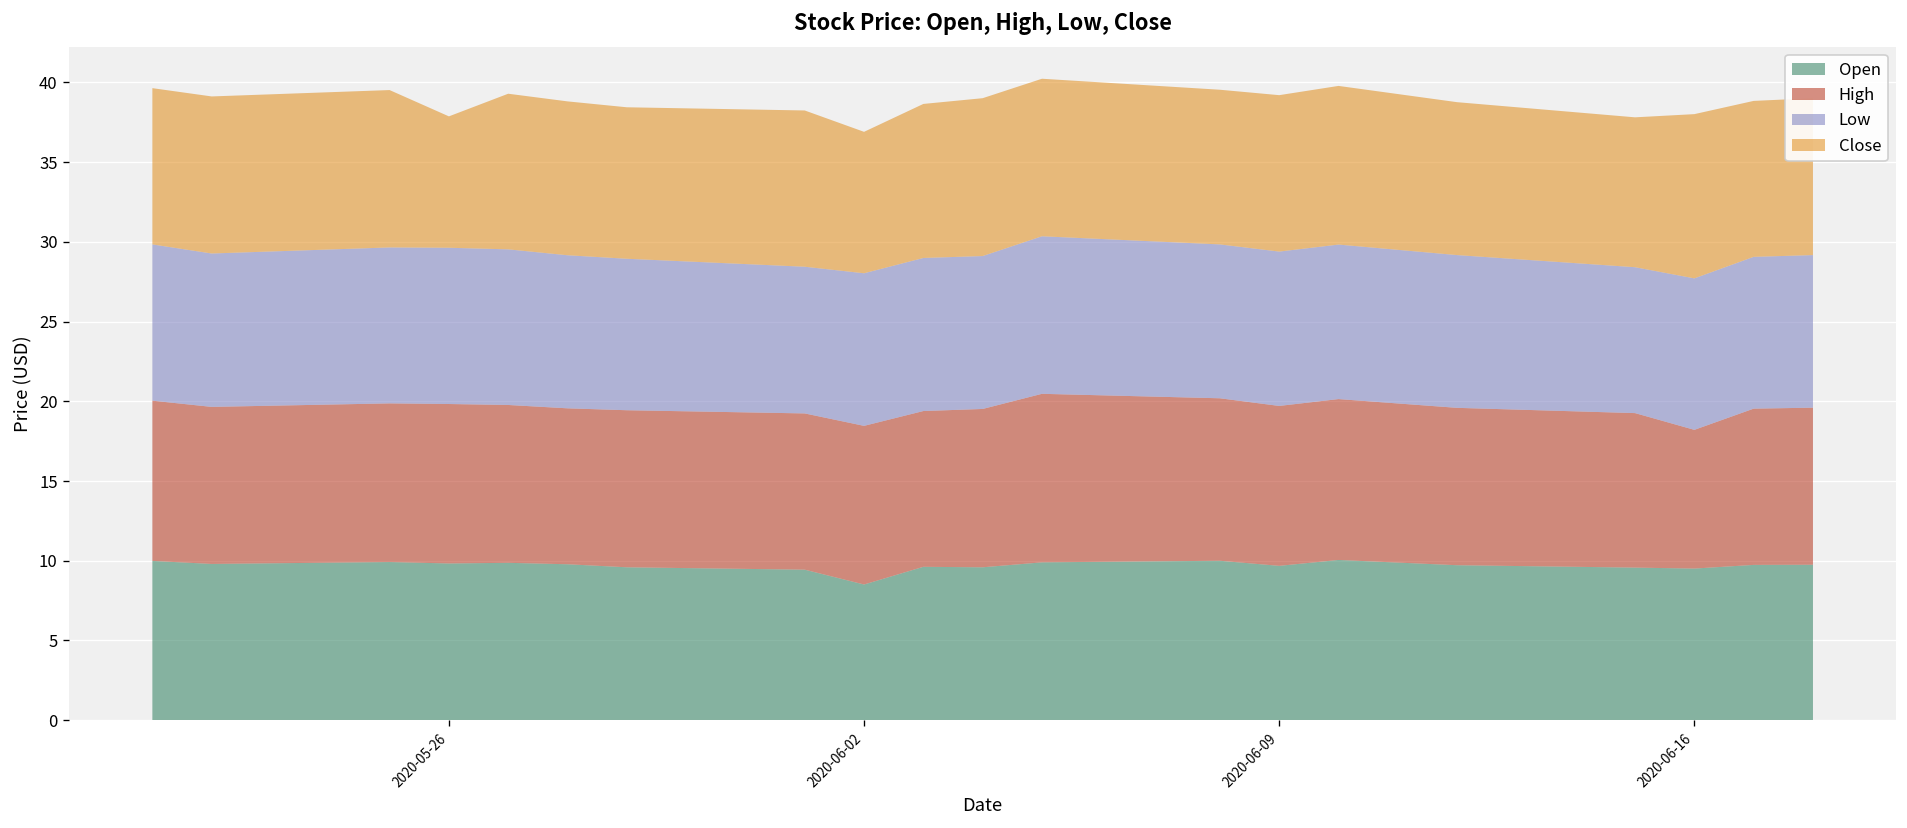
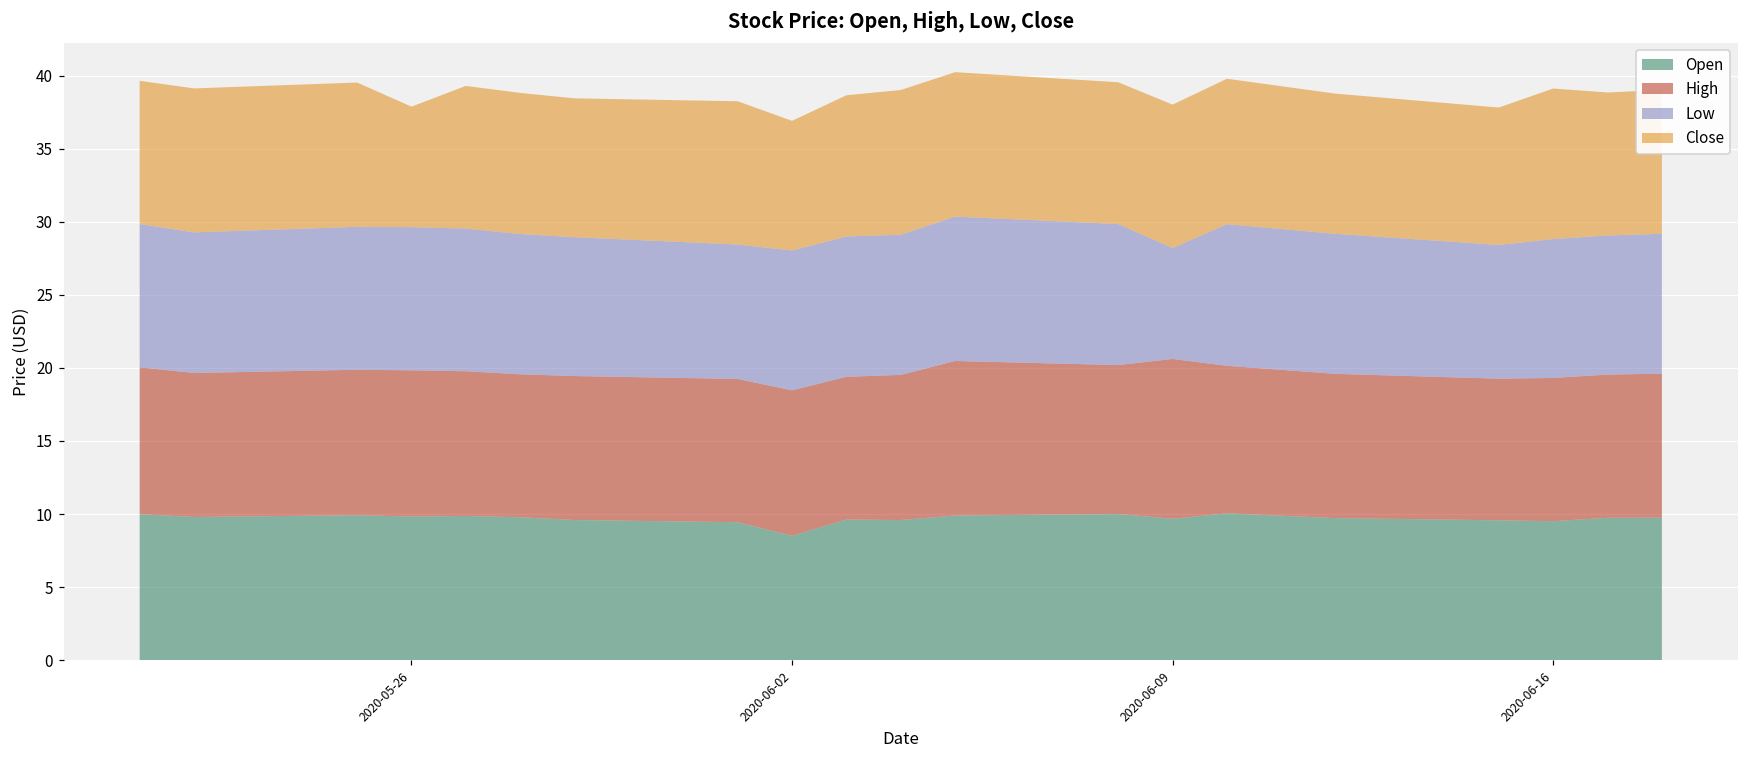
High, 2020-06-09: 10.0 -> 10.9
Low, 2020-06-09: 9.7 -> 7.6
High, 2020-06-16: 8.7 -> 9.8
